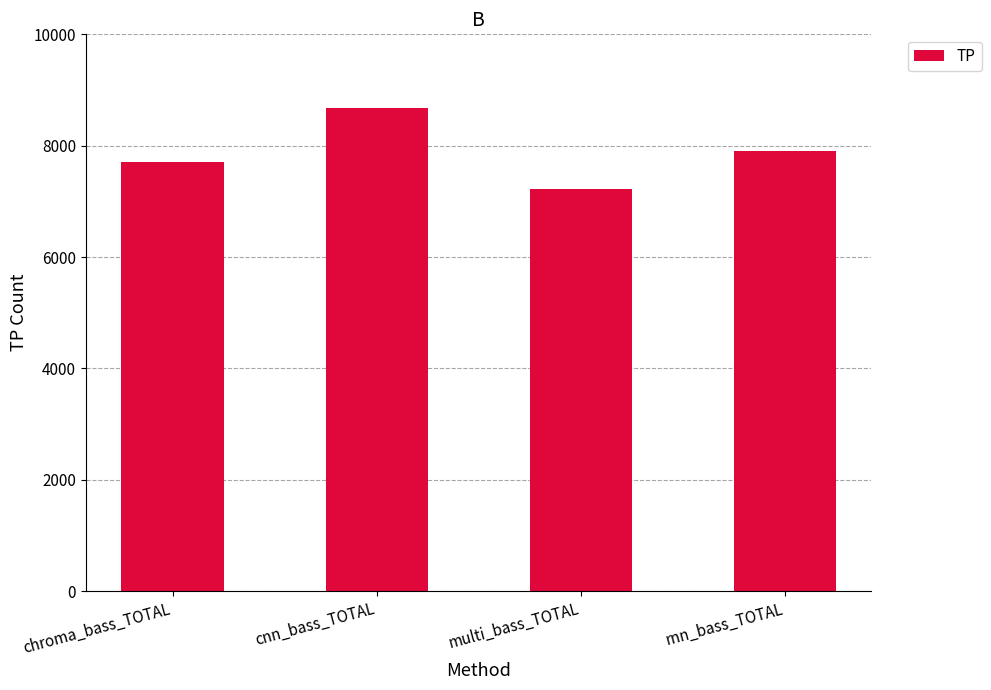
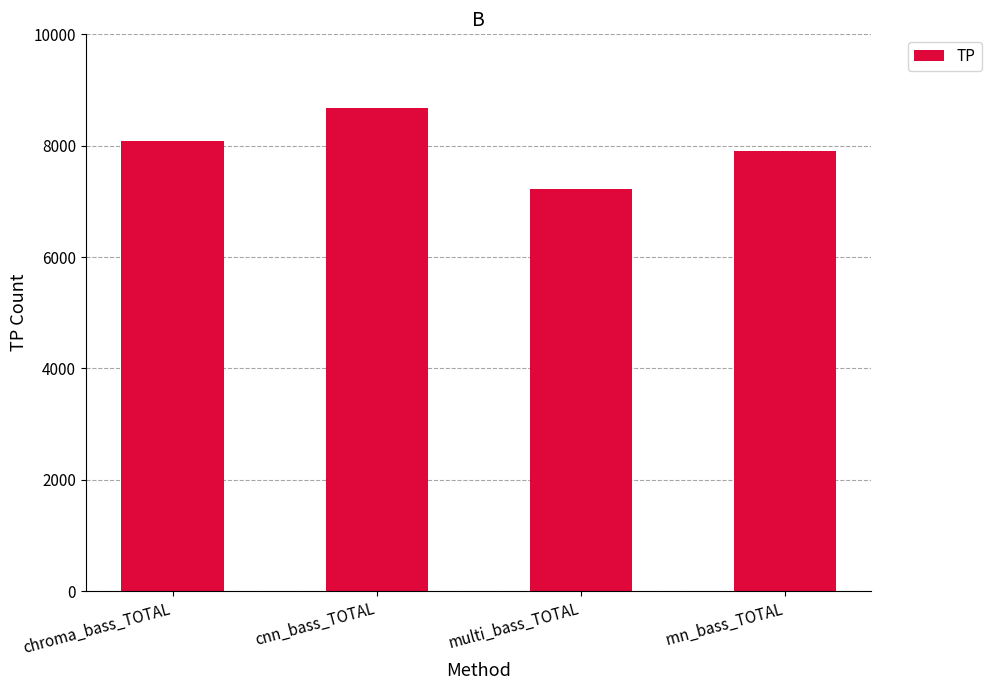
chroma_bass_TOTAL: 7700 -> 8100
